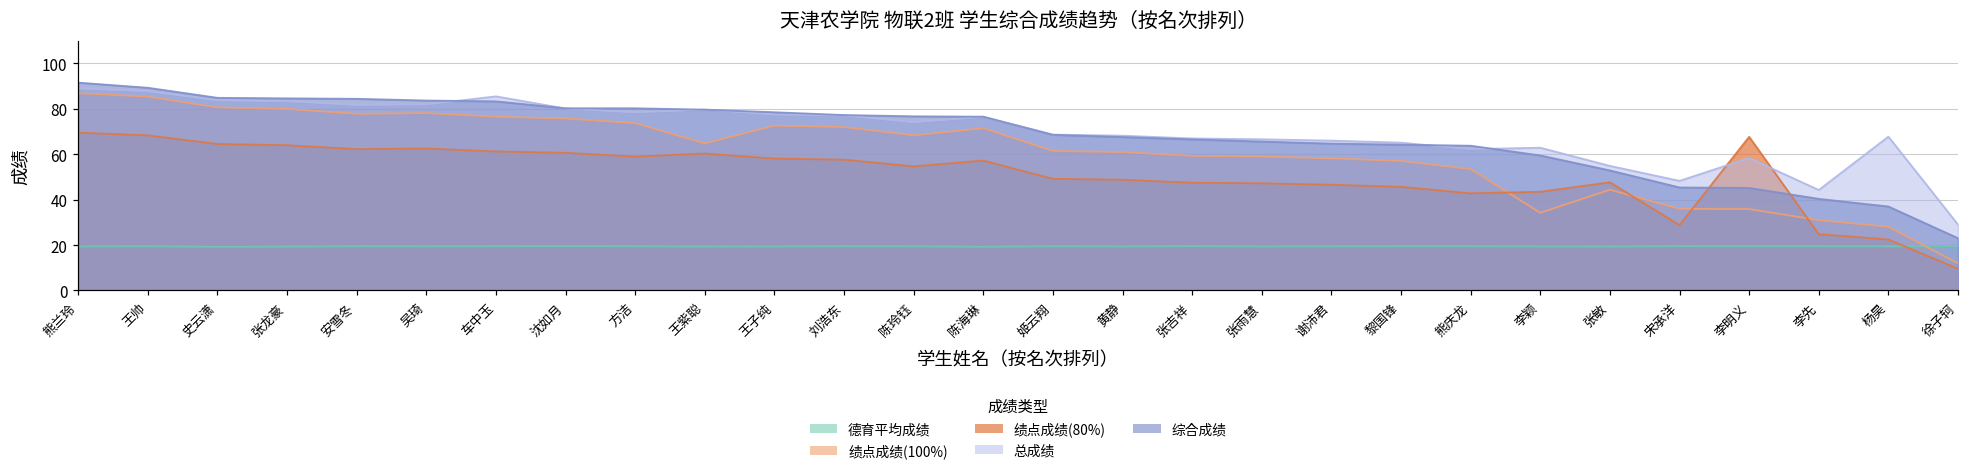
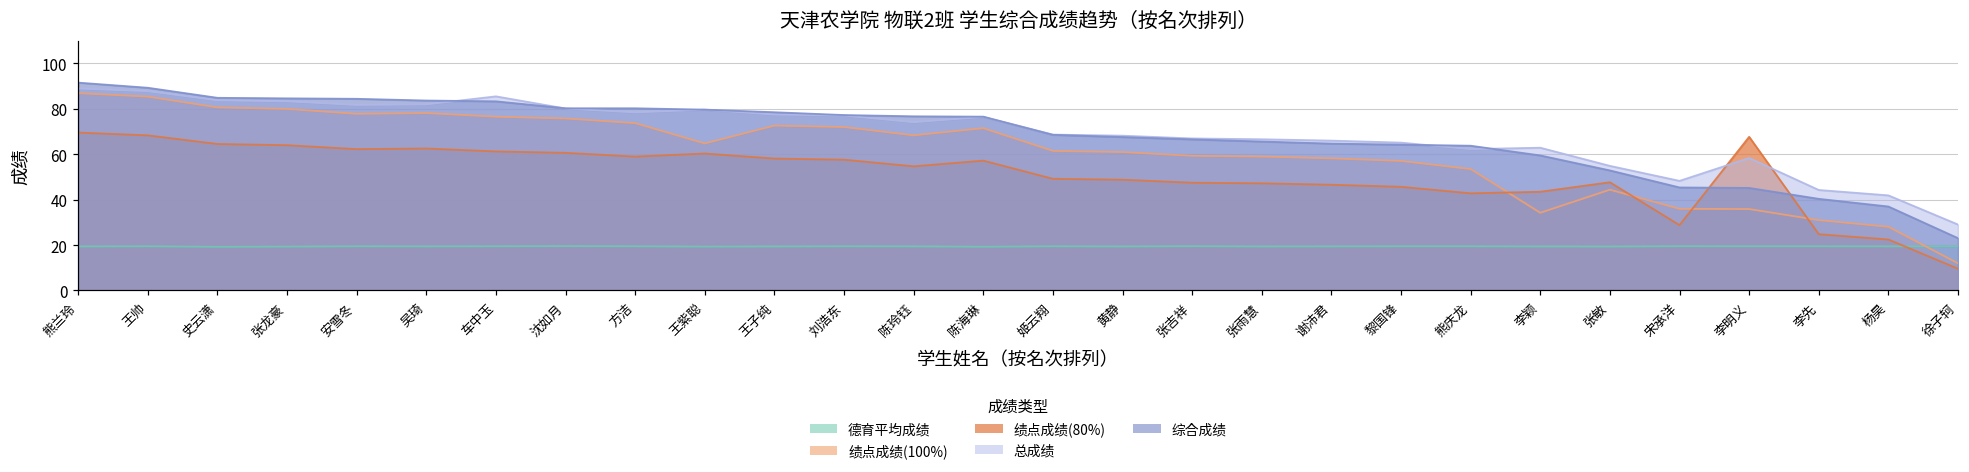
总成绩, 杨昊: 68 -> 42
